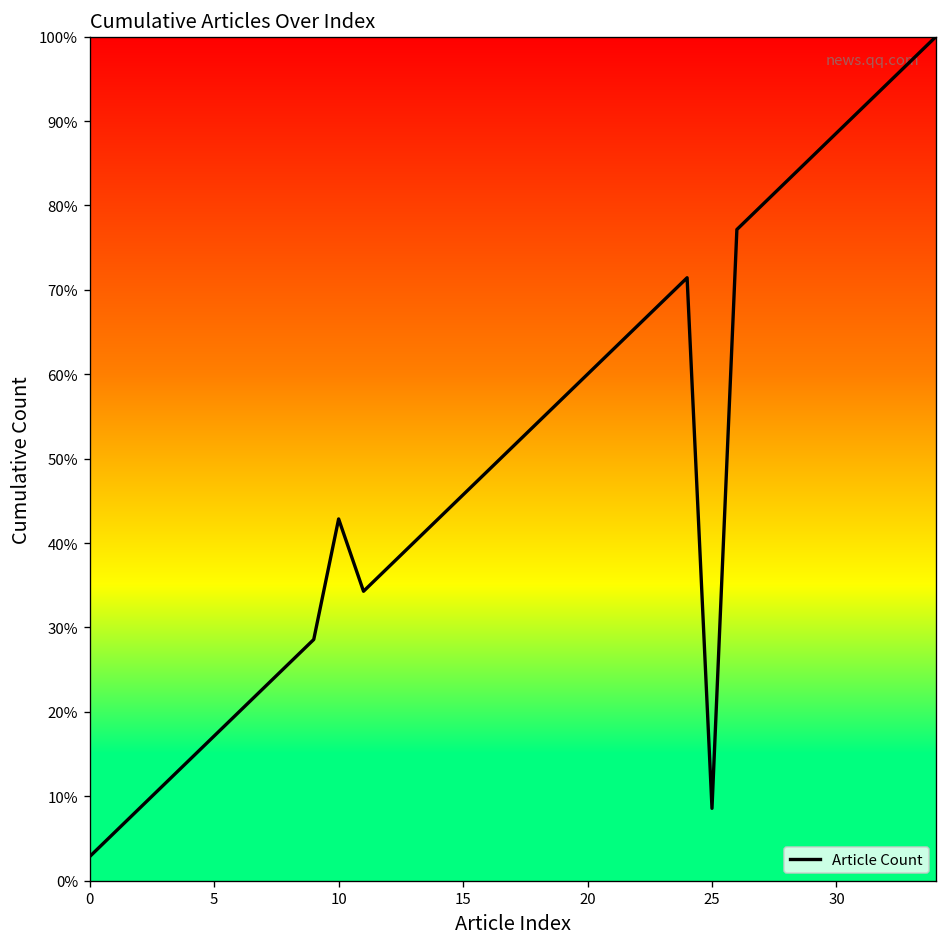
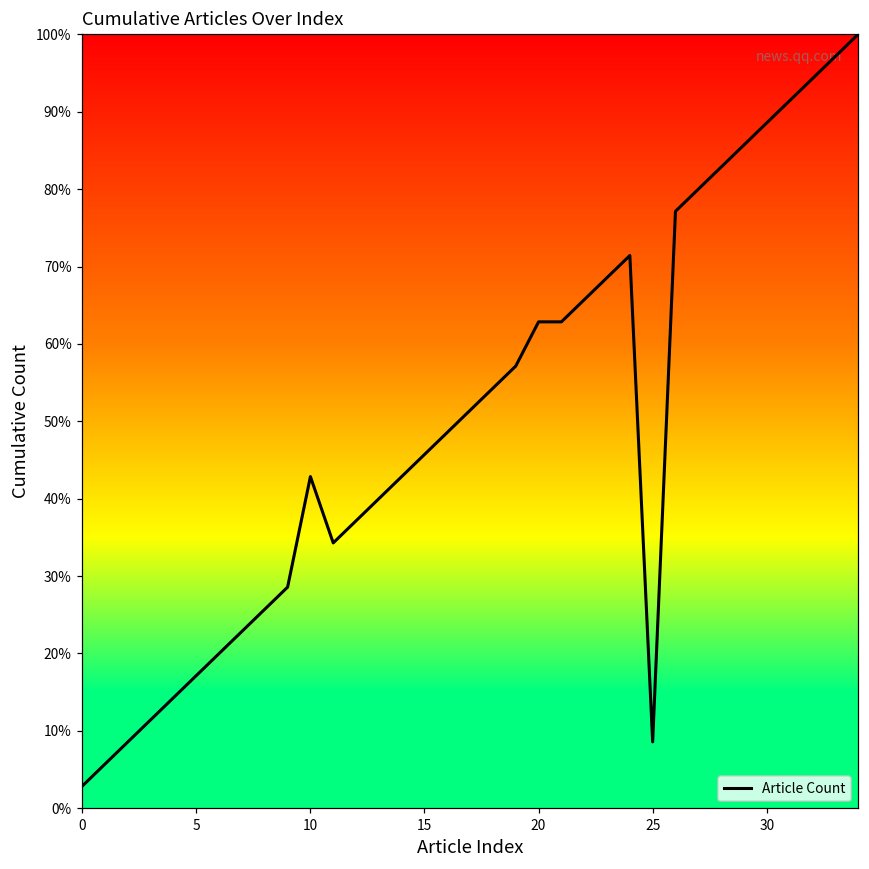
20: 60% -> 63%
